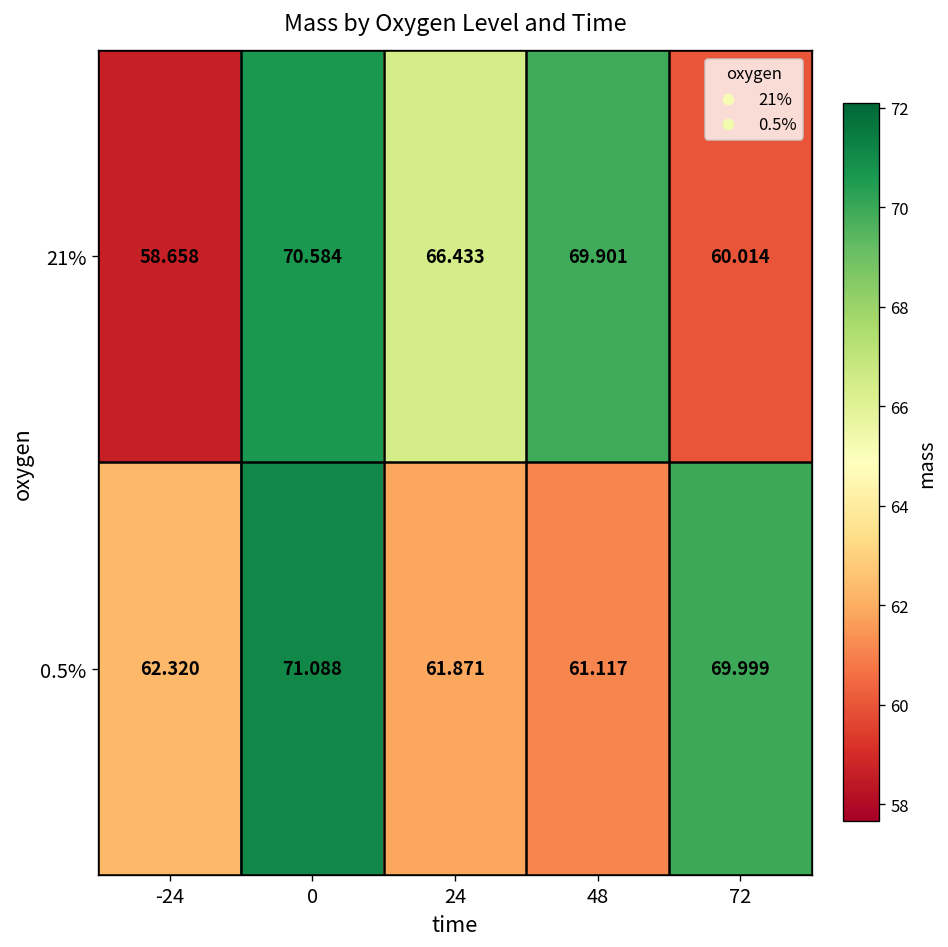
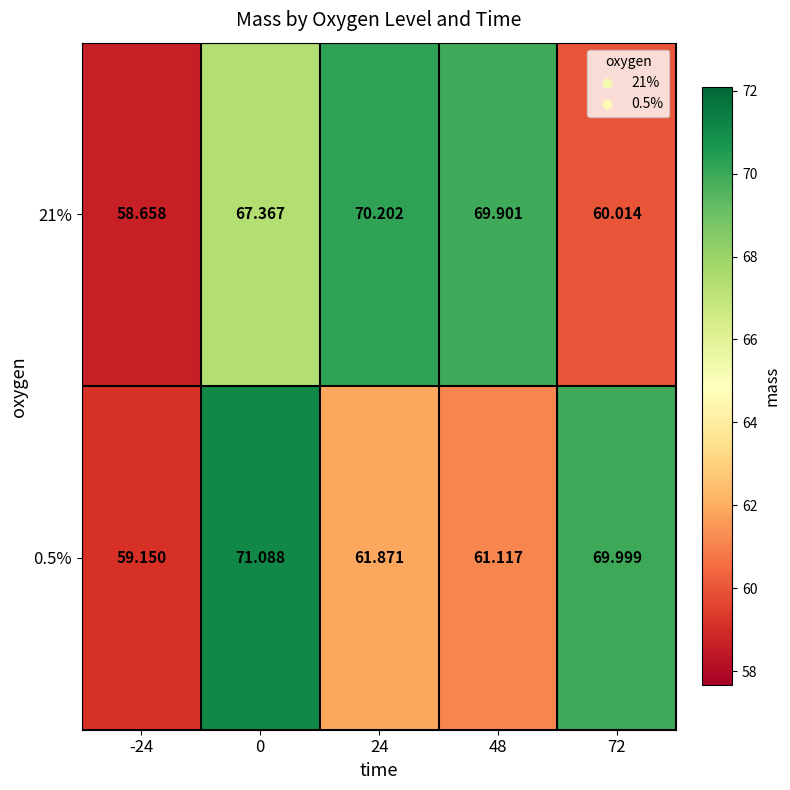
21%, 0: 70.584 -> 67.367
21%, 24: 66.433 -> 70.202
0.5%, -24: 62.320 -> 59.150
